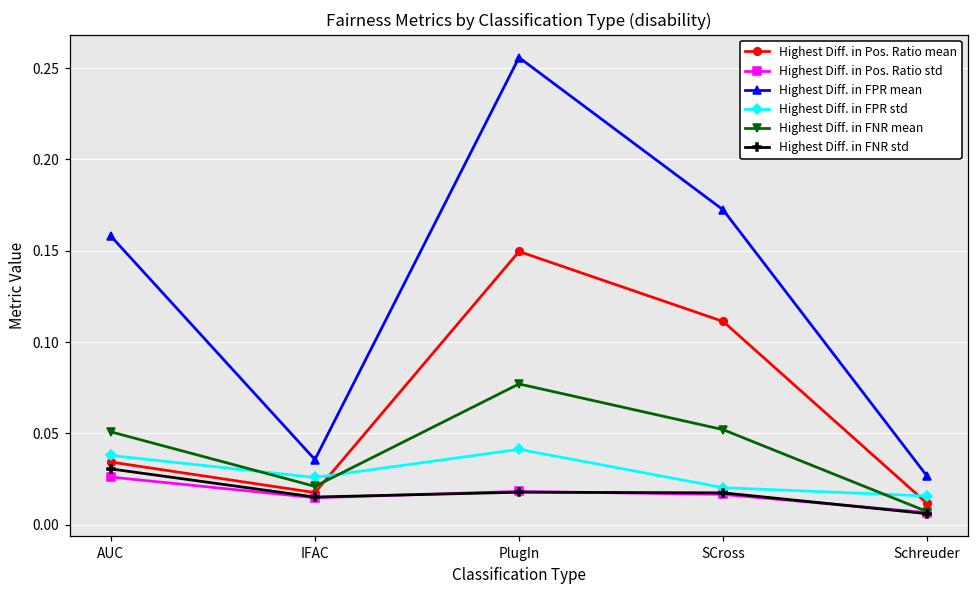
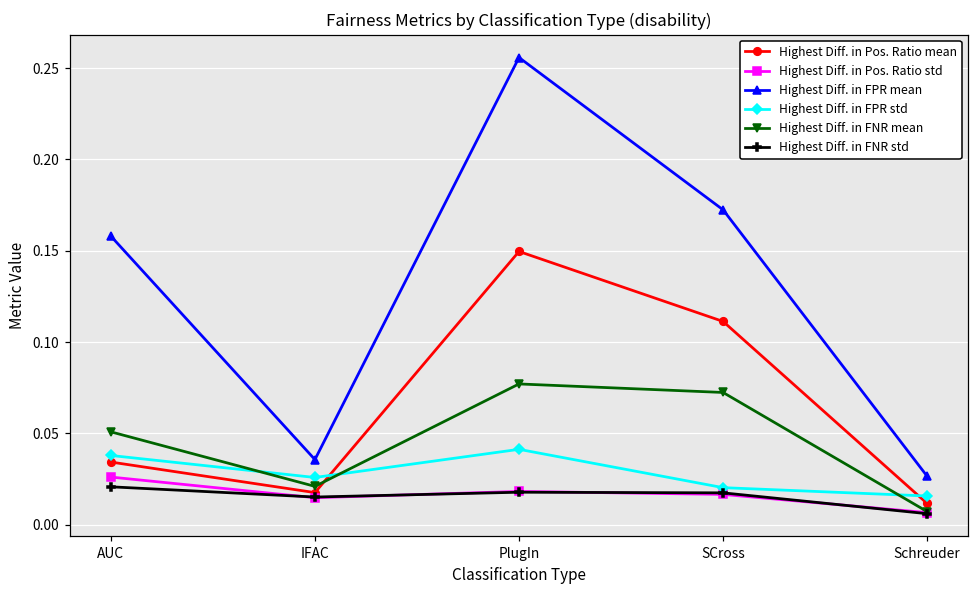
Highest Diff. in FNR std, AUC: 0.030 -> 0.021
Highest Diff. in FNR mean, SCross: 0.052 -> 0.072
